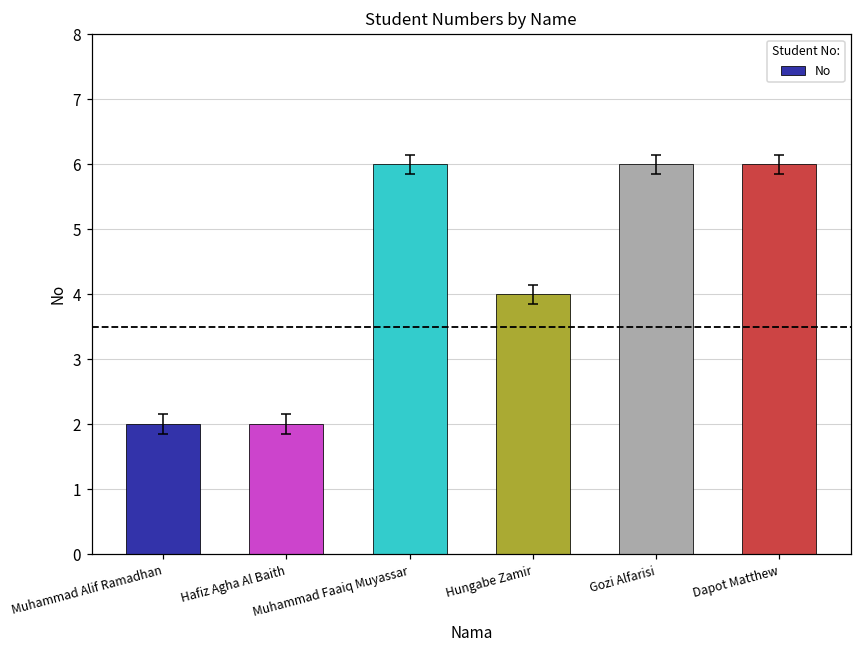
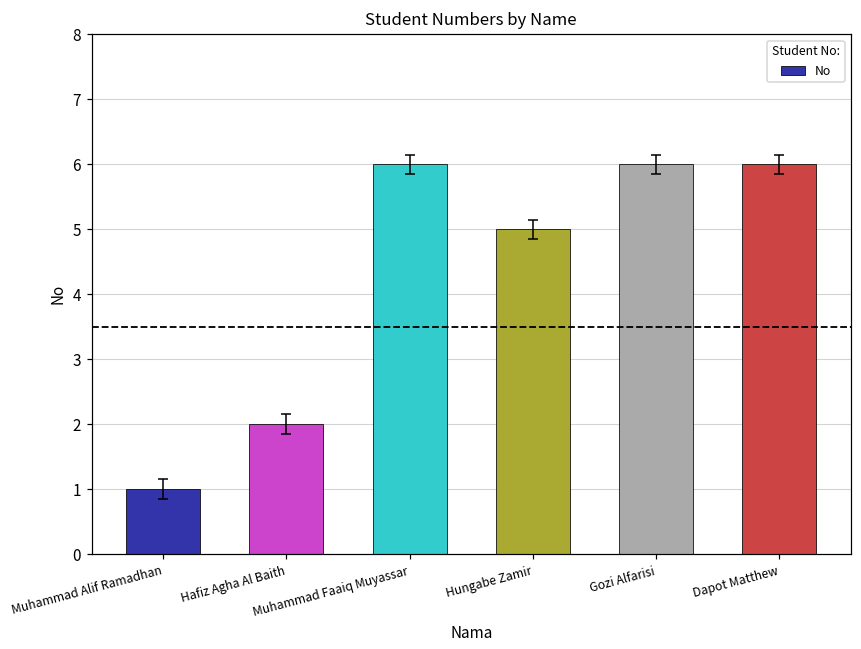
No, Muhammad Alif Ramadhan: 2 -> 1
No, Hungabe Zamir: 4 -> 5
